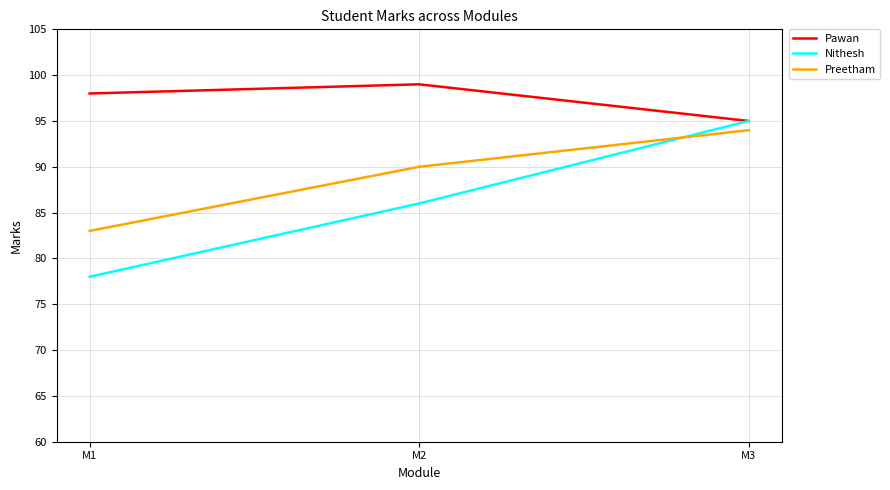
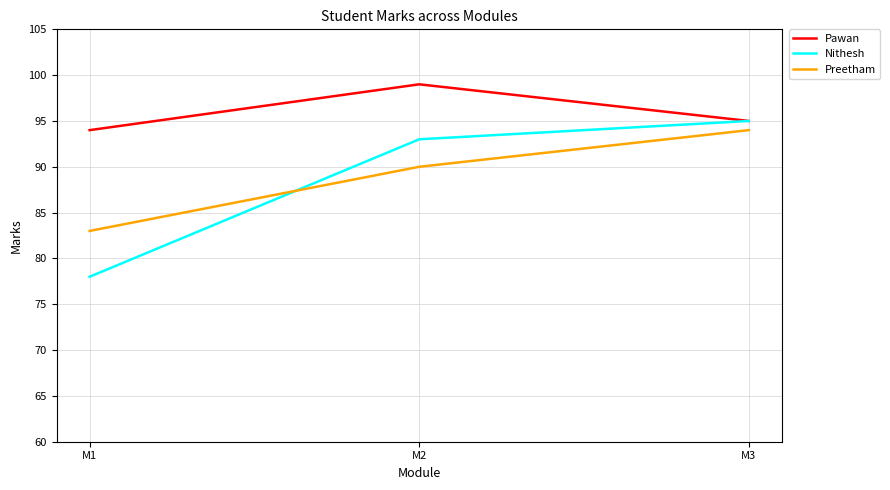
Pawan, M1: 98 -> 94
Nithesh, M2: 86 -> 93
